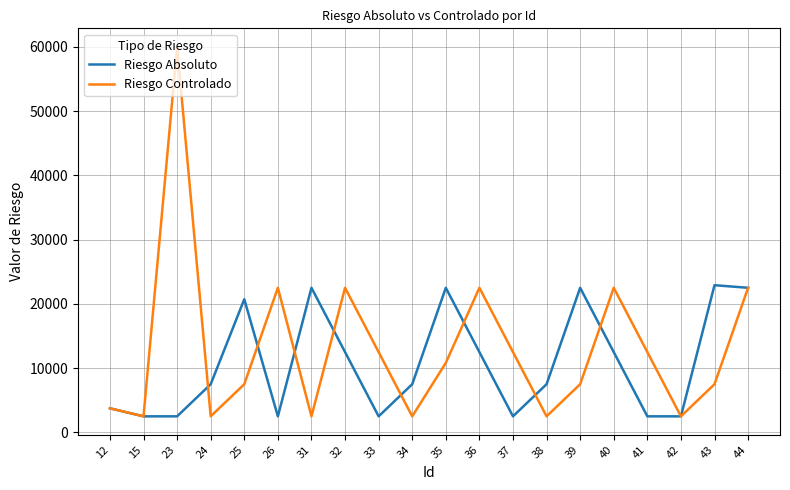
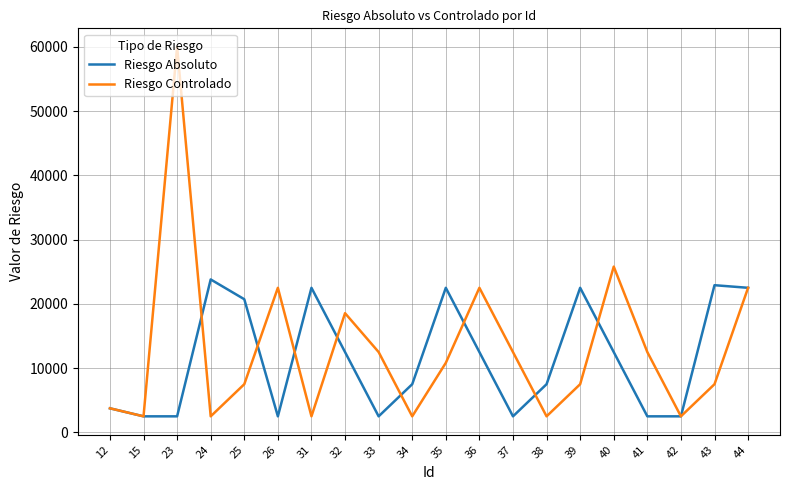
Riesgo Absoluto, 24: 8000 -> 24000
Riesgo Controlado, 32: 23000 -> 19000
Riesgo Controlado, 40: 23000 -> 26000
